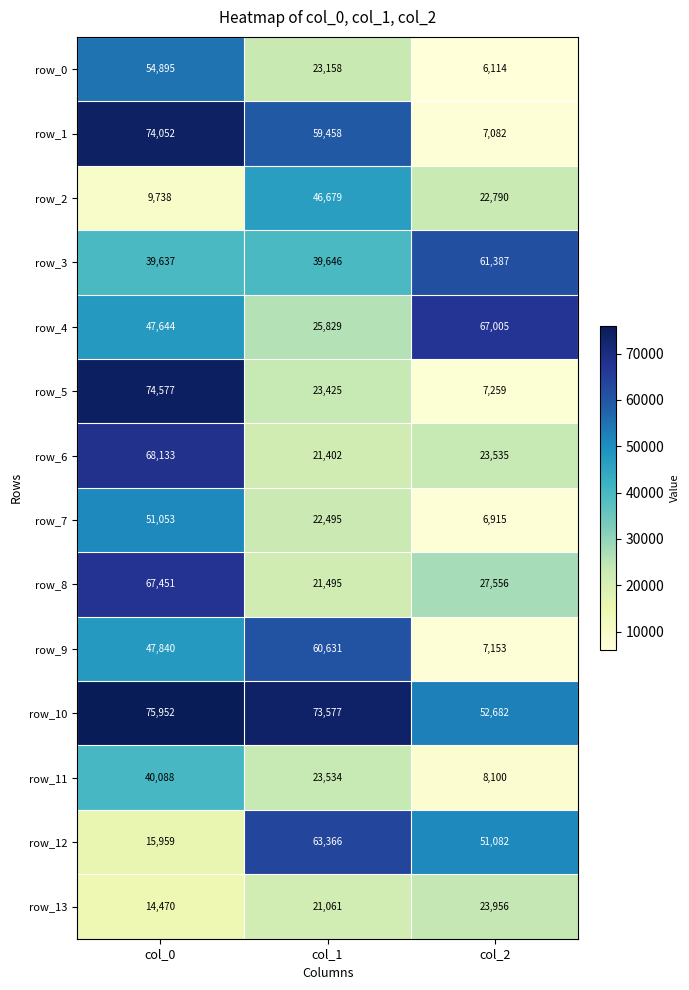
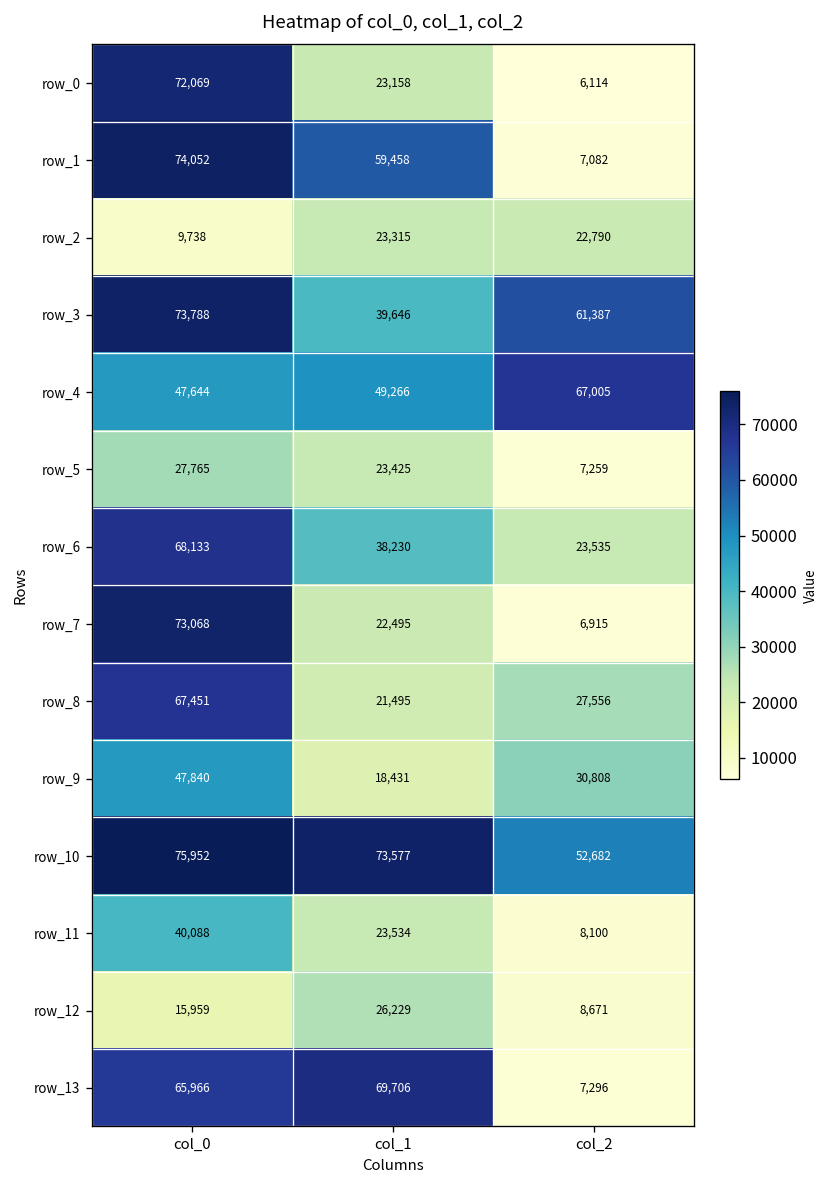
row_0, col_0: 54,895 -> 72,069
row_2, col_1: 46,679 -> 23,315
row_3, col_0: 39,637 -> 73,788
row_4, col_1: 25,829 -> 49,266
row_5, col_0: 74,577 -> 27,765
row_6, col_1: 21,402 -> 38,230
row_7, col_0: 51,053 -> 73,068
row_9, col_1: 60,631 -> 18,431
row_9, col_2: 7,153 -> 30,808
row_12, col_1: 63,366 -> 26,229
row_12, col_2: 51,082 -> 8,671
row_13, col_0: 14,470 -> 65,966
row_13, col_1: 21,061 -> 69,706
row_13, col_2: 23,956 -> 7,296
